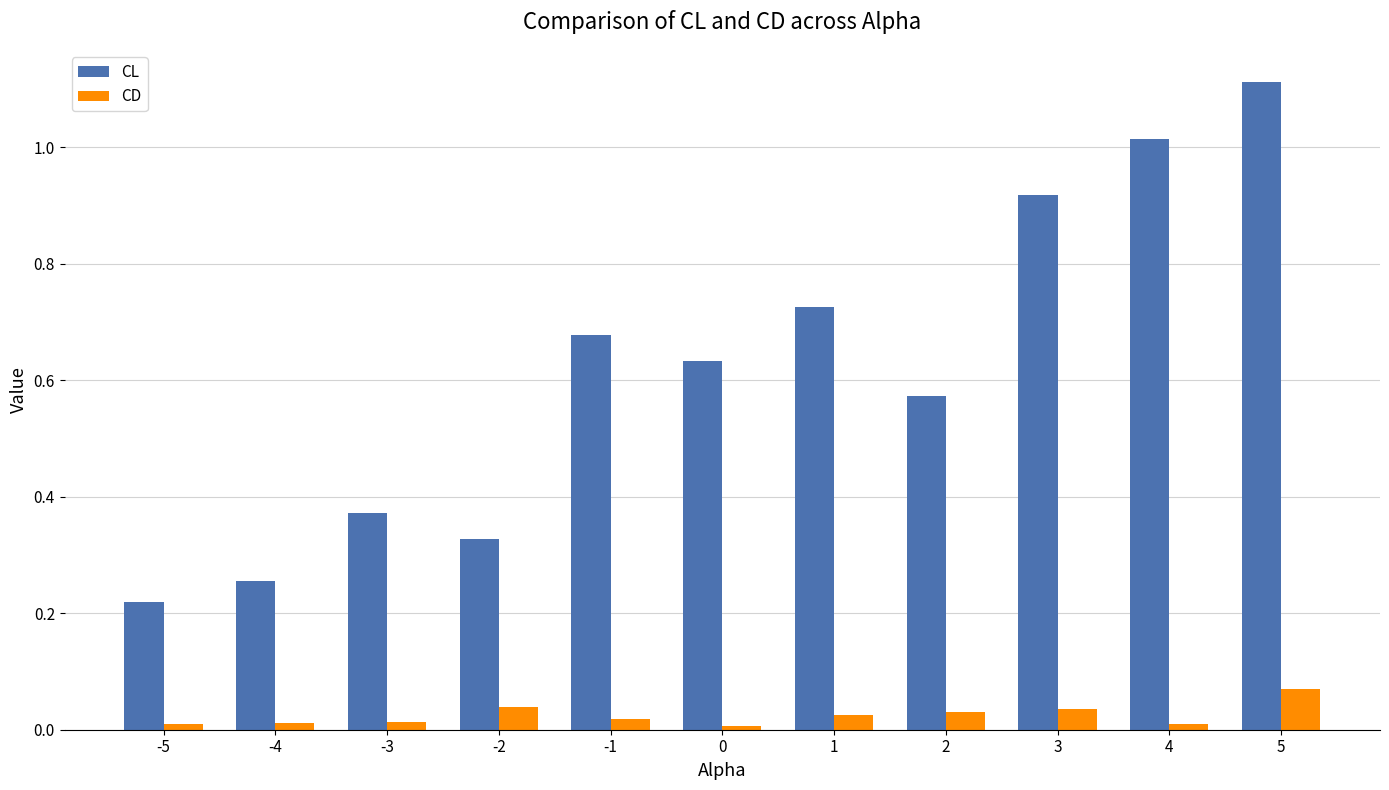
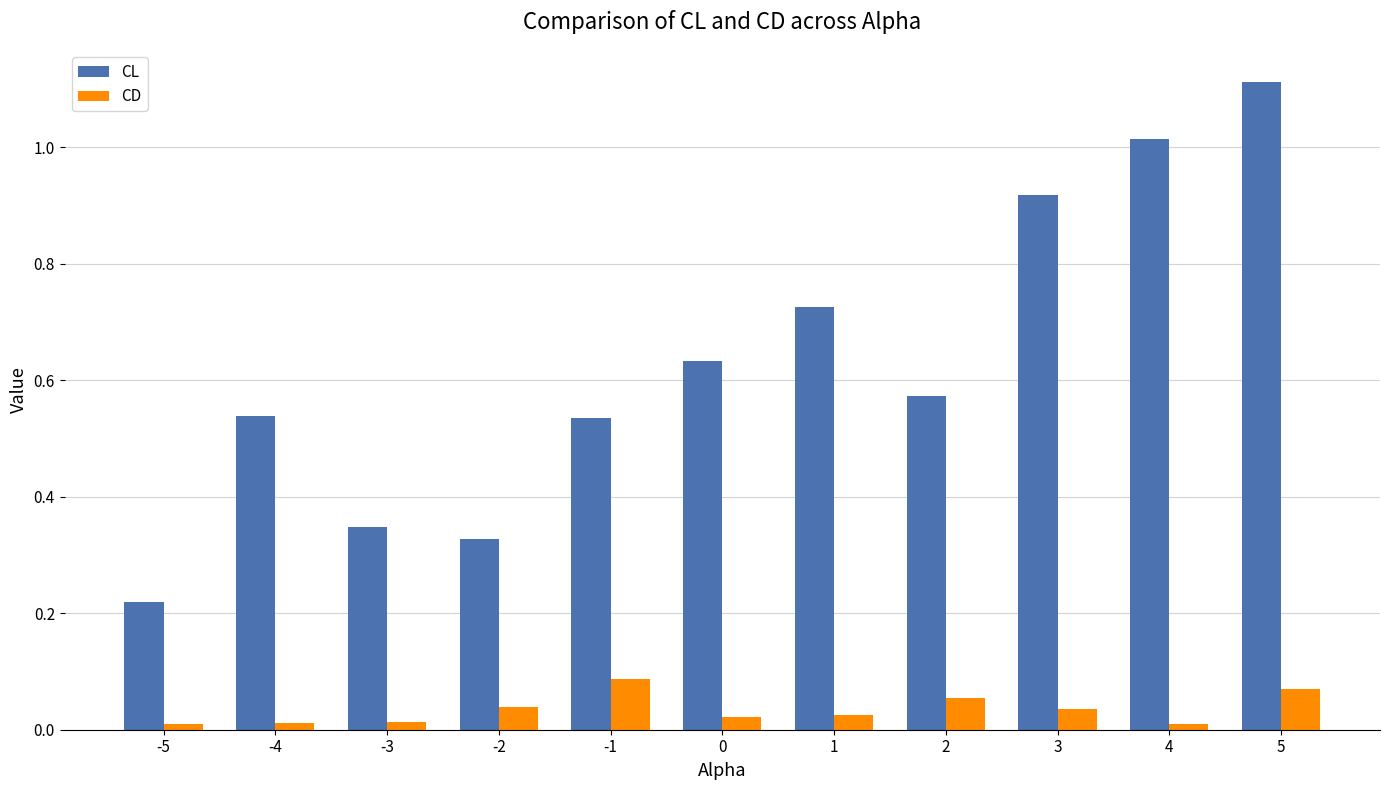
CL, -4: 0.26 -> 0.54
CL, -3: 0.37 -> 0.35
CL, -1: 0.68 -> 0.54
CD, -1: 0.02 -> 0.09
CD, 0: 0.01 -> 0.02
CD, 2: 0.03 -> 0.05
